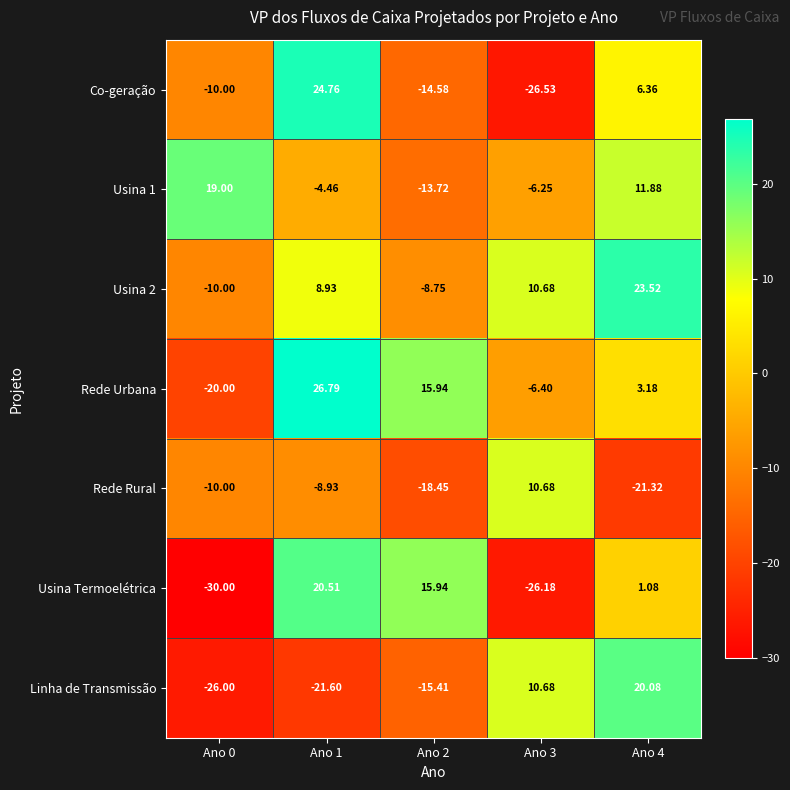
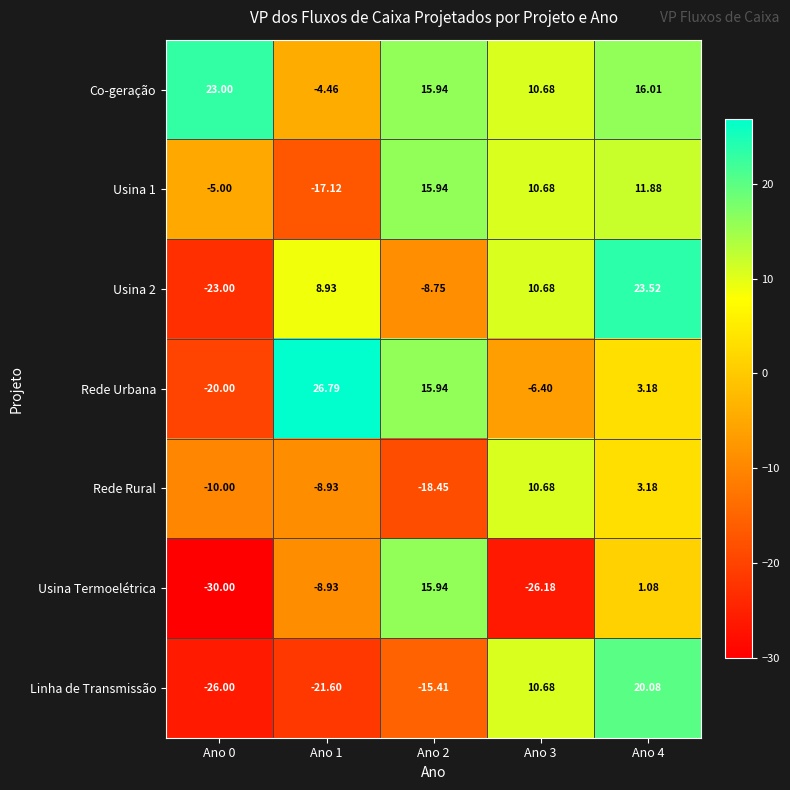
Co-geração, Ano 0: -10.00 -> 23.00
Co-geração, Ano 1: 24.76 -> -4.46
Co-geração, Ano 2: -14.58 -> 15.94
Co-geração, Ano 3: -26.53 -> 10.68
Co-geração, Ano 4: 6.36 -> 16.01
Usina 1, Ano 0: 19.00 -> -5.00
Usina 1, Ano 1: -4.46 -> -17.12
Usina 1, Ano 2: -13.72 -> 15.94
Usina 1, Ano 3: -6.25 -> 10.68
Usina 2, Ano 0: -10.00 -> -23.00
Rede Rural, Ano 4: -21.32 -> 3.18
Usina Termoelétrica, Ano 1: 20.51 -> -8.93
